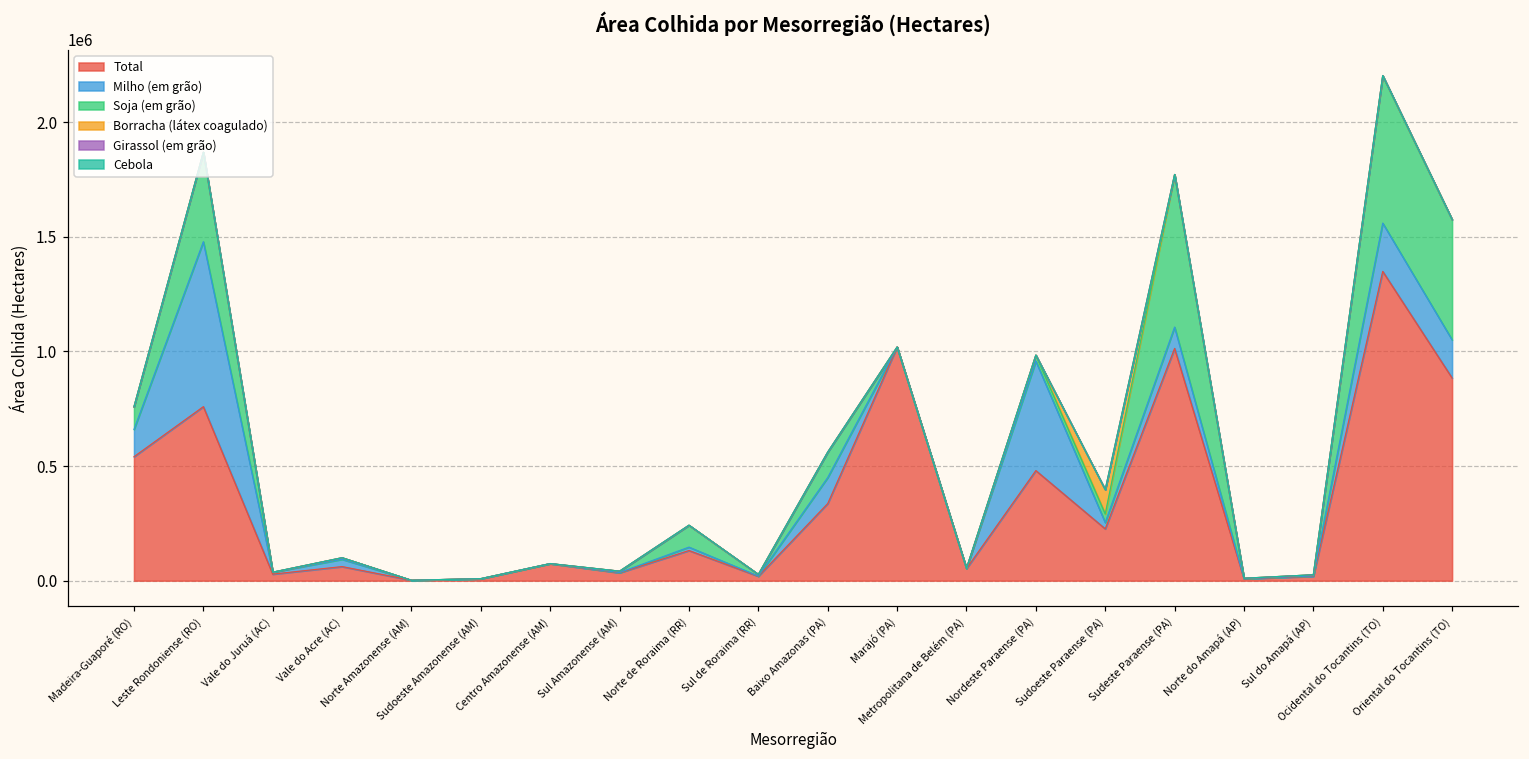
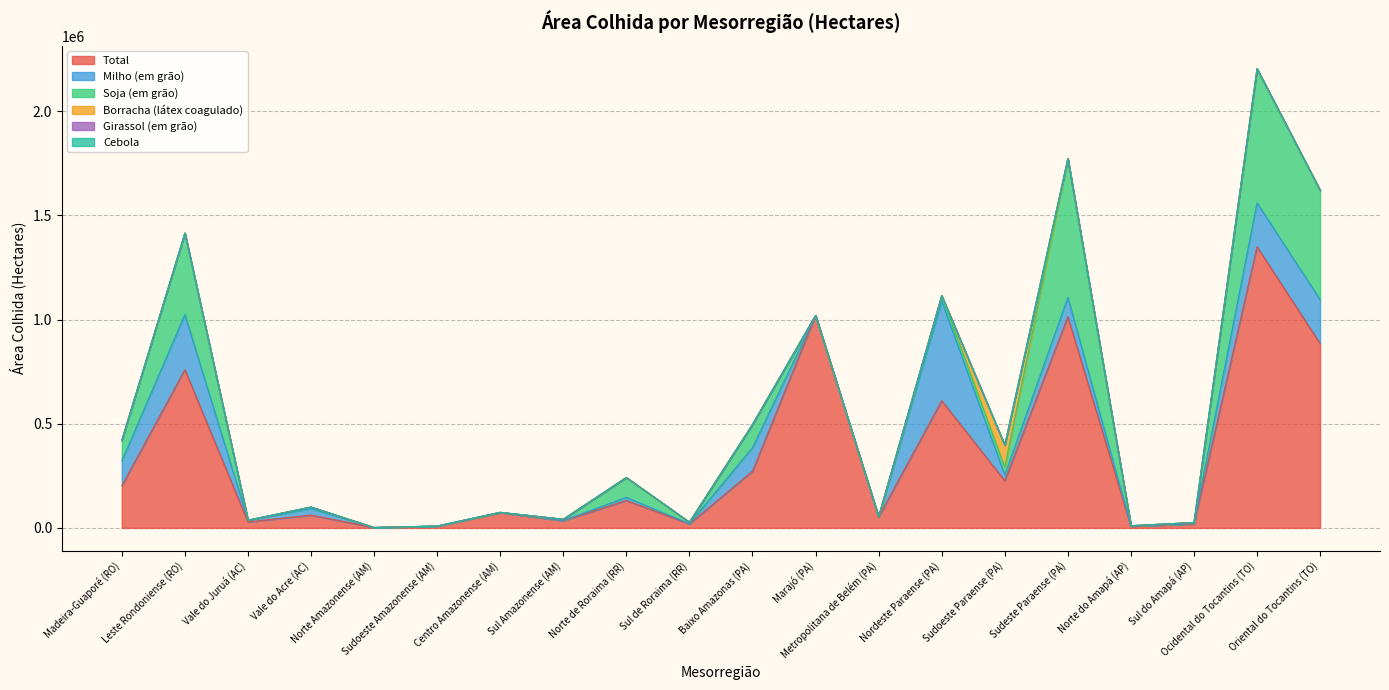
Total, Madeira-Guaporé (RO): 540000 -> 200000
Milho (em grão), Leste Rondoniense (RO): 720000 -> 260000
Total, Baixo Amazonas (PA): 340000 -> 270000
Total, Nordeste Paraense (PA): 480000 -> 610000
Milho (em grão), Oriental do Tocantins (TO): 170000 -> 210000
